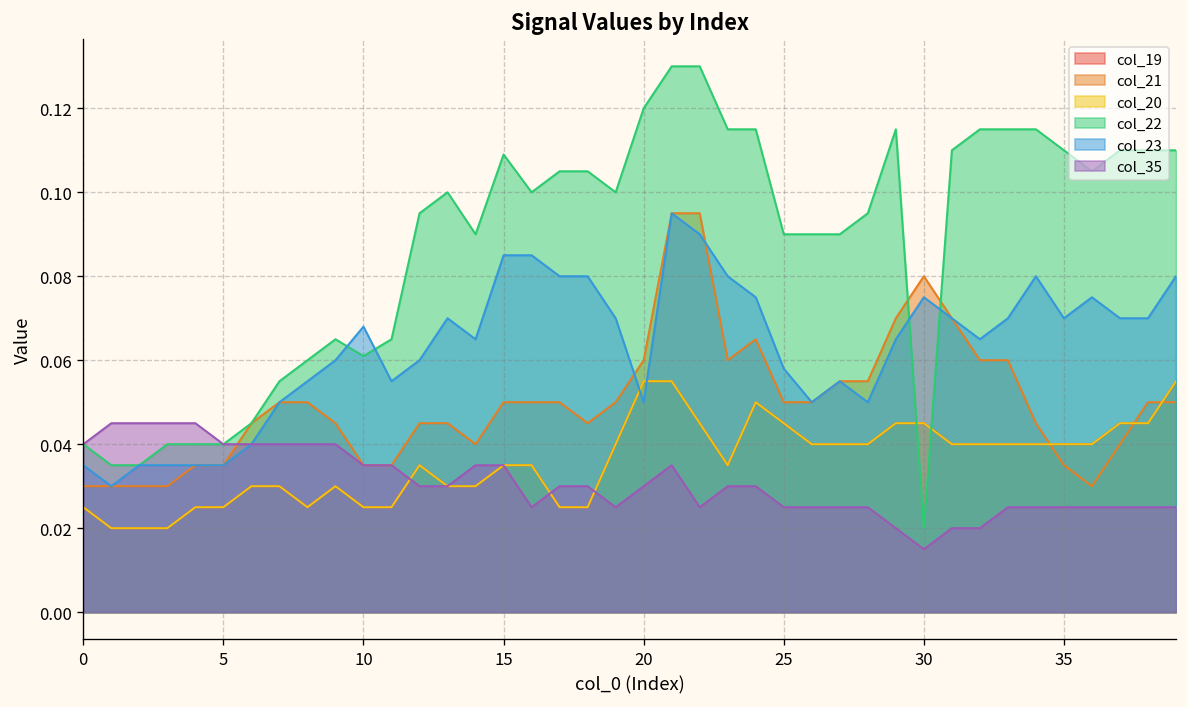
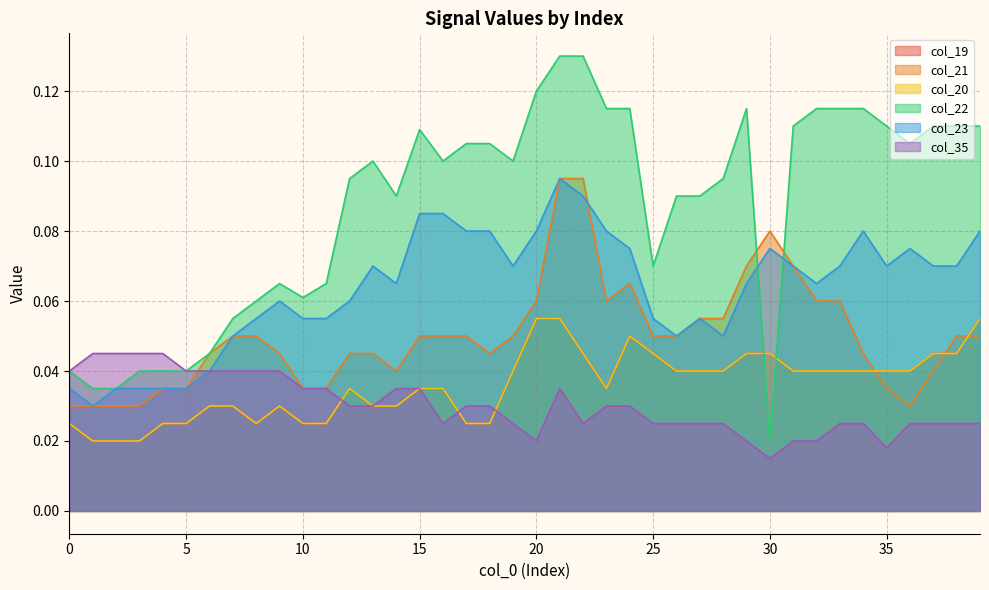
col_23, 10: 0.068 -> 0.055
col_23, 20: 0.05 -> 0.08
col_35, 20: 0.03 -> 0.02
col_22, 25: 0.09 -> 0.07
col_23, 25: 0.058 -> 0.055
col_35, 35: 0.025 -> 0.018
